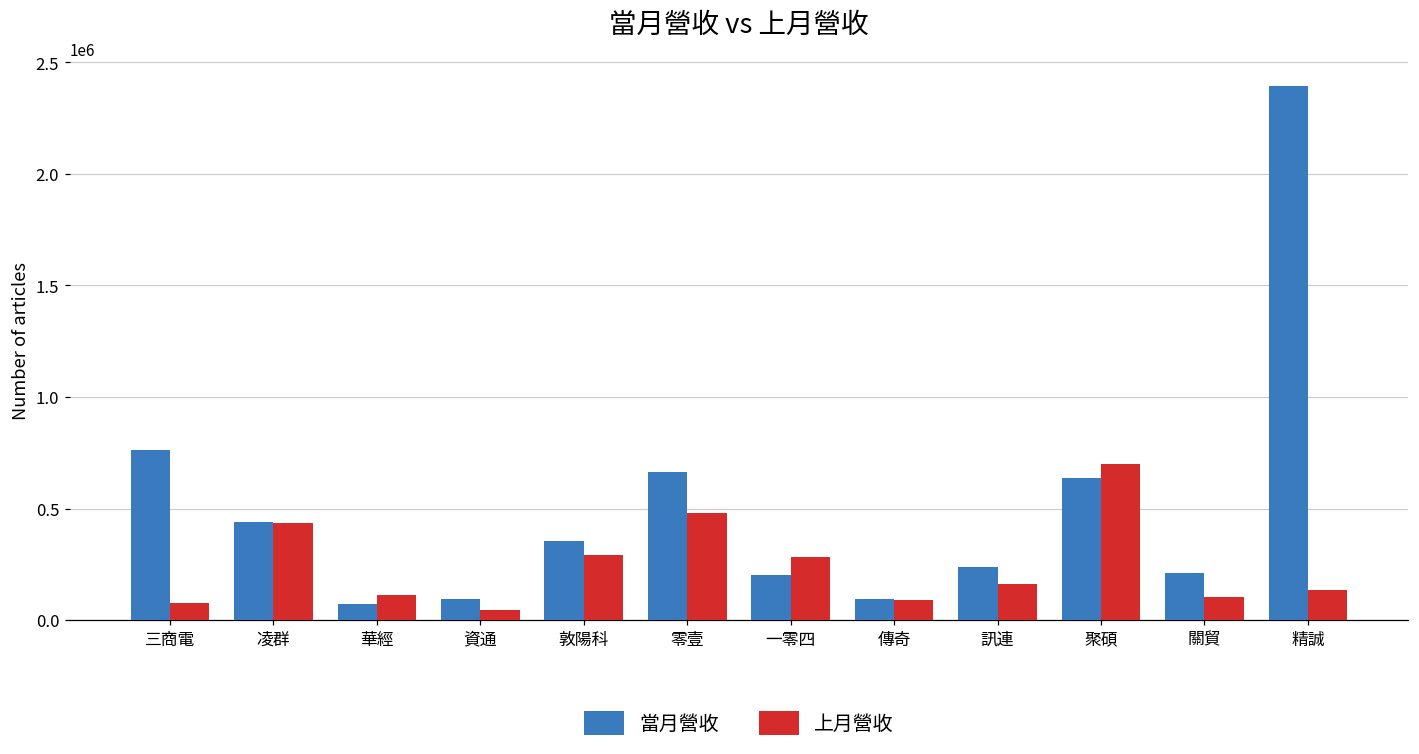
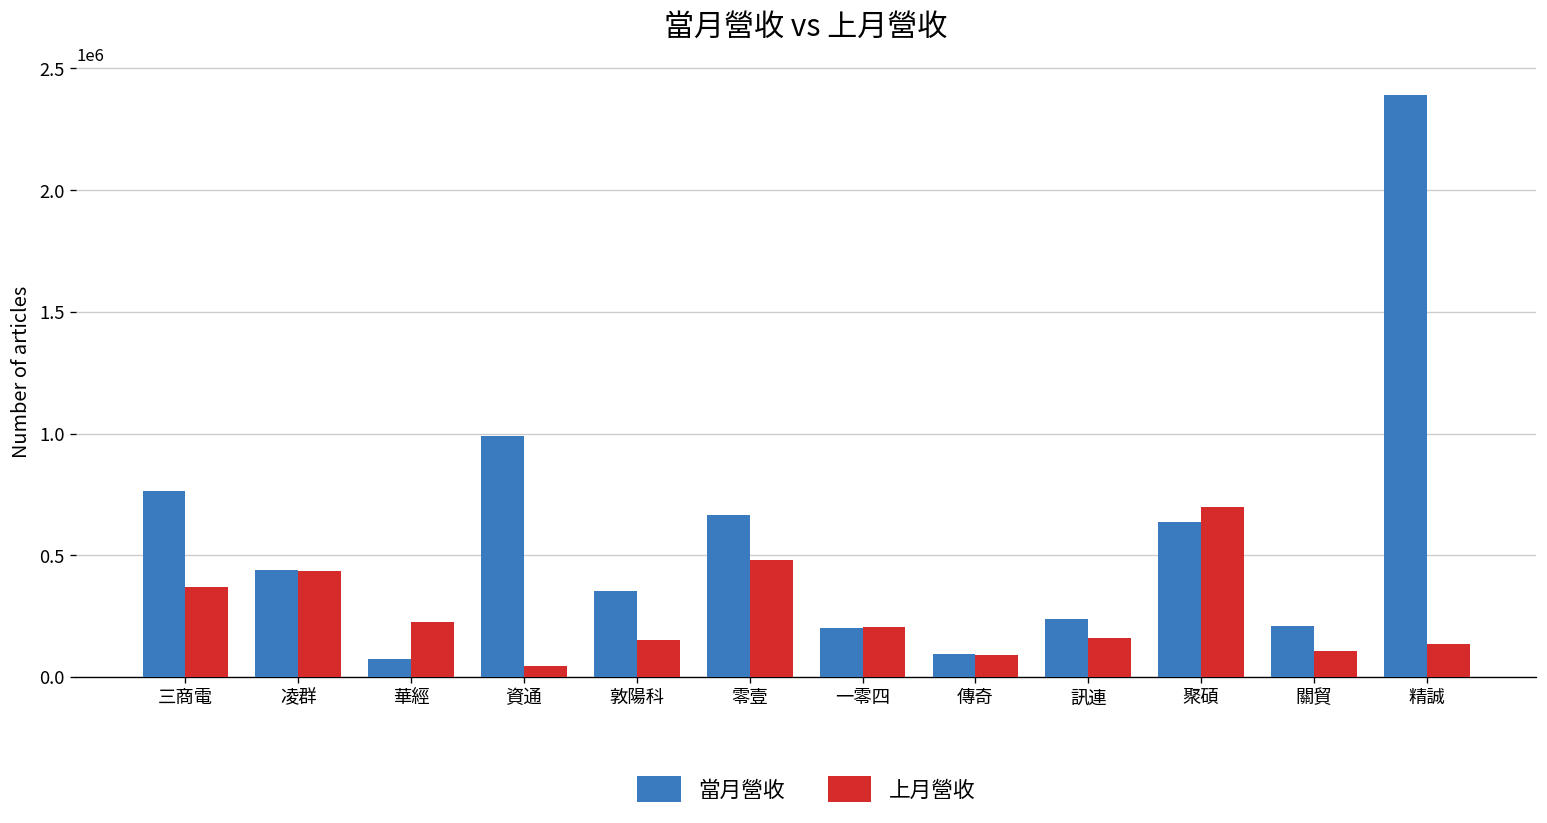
上月營收, 三商電: 80000 -> 370000
上月營收, 華經: 110000 -> 230000
當月營收, 資通: 100000 -> 990000
上月營收, 敦陽科: 290000 -> 150000
上月營收, 一零四: 280000 -> 200000
